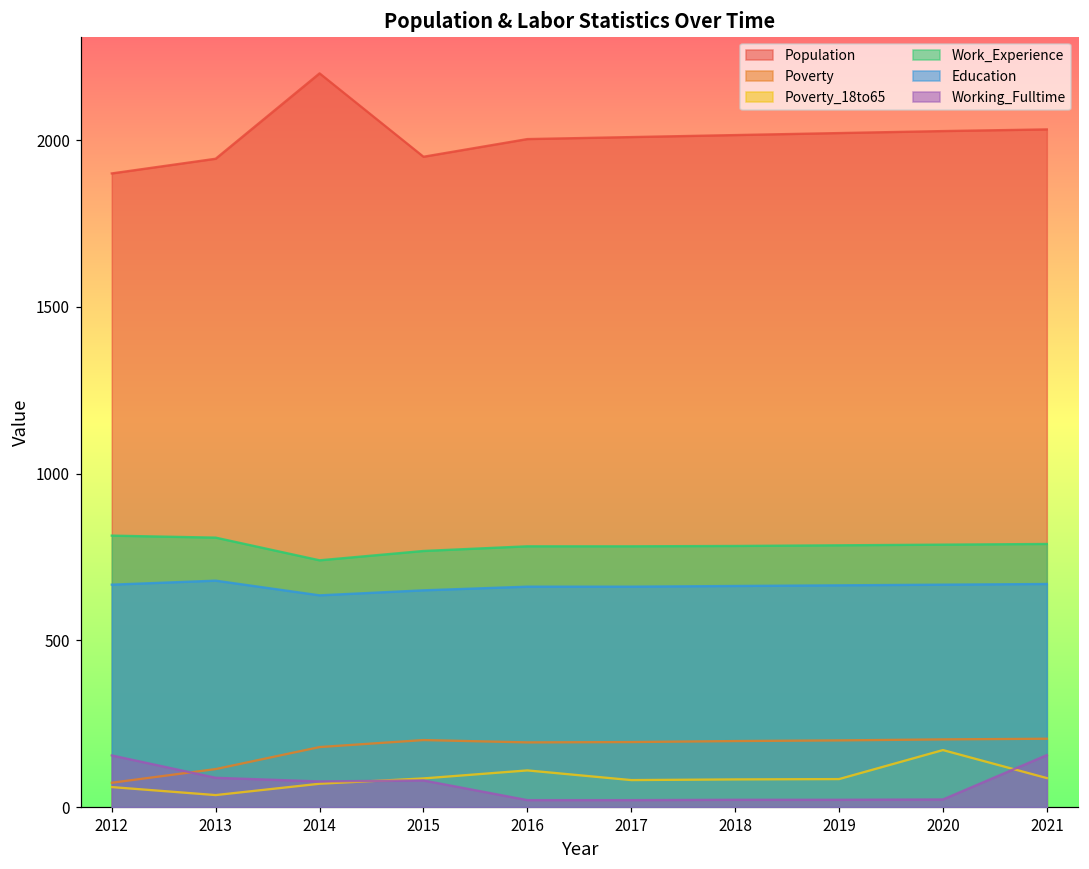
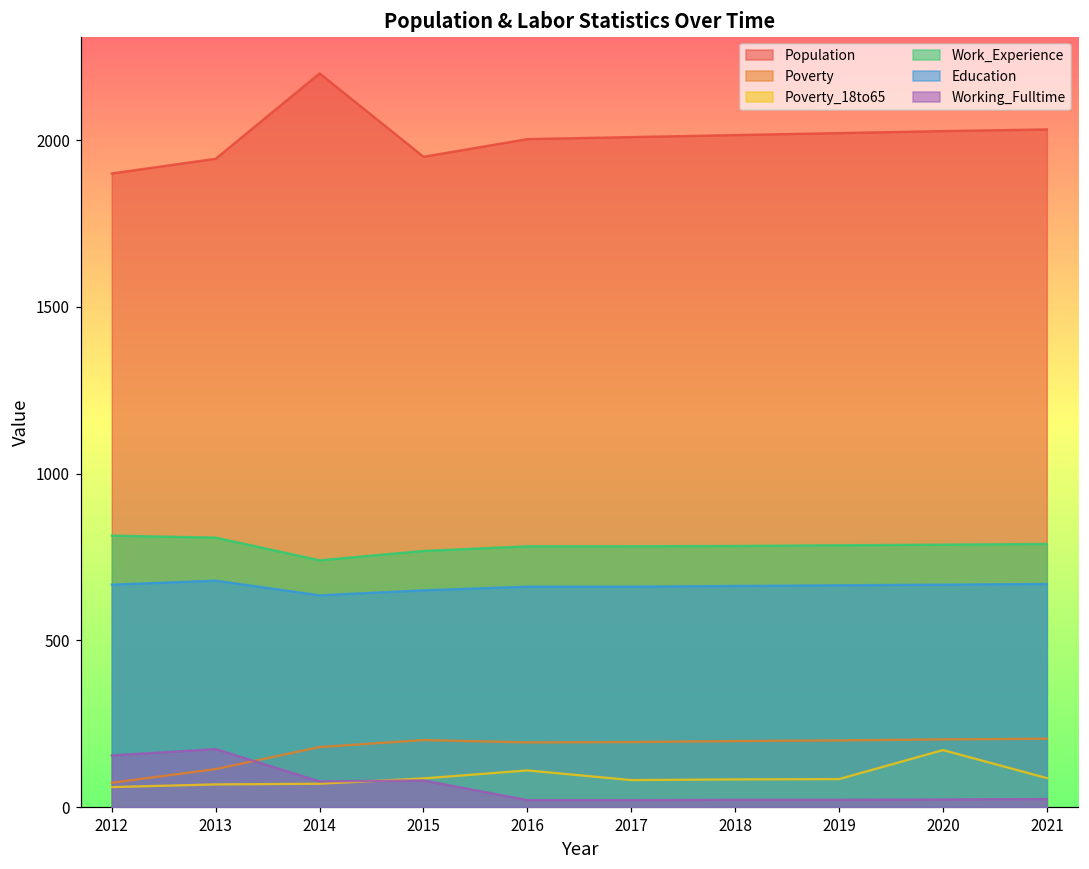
Poverty_18to65, 2013: 40 -> 70
Working_Fulltime, 2013: 90 -> 170
Working_Fulltime, 2021: 160 -> 20
